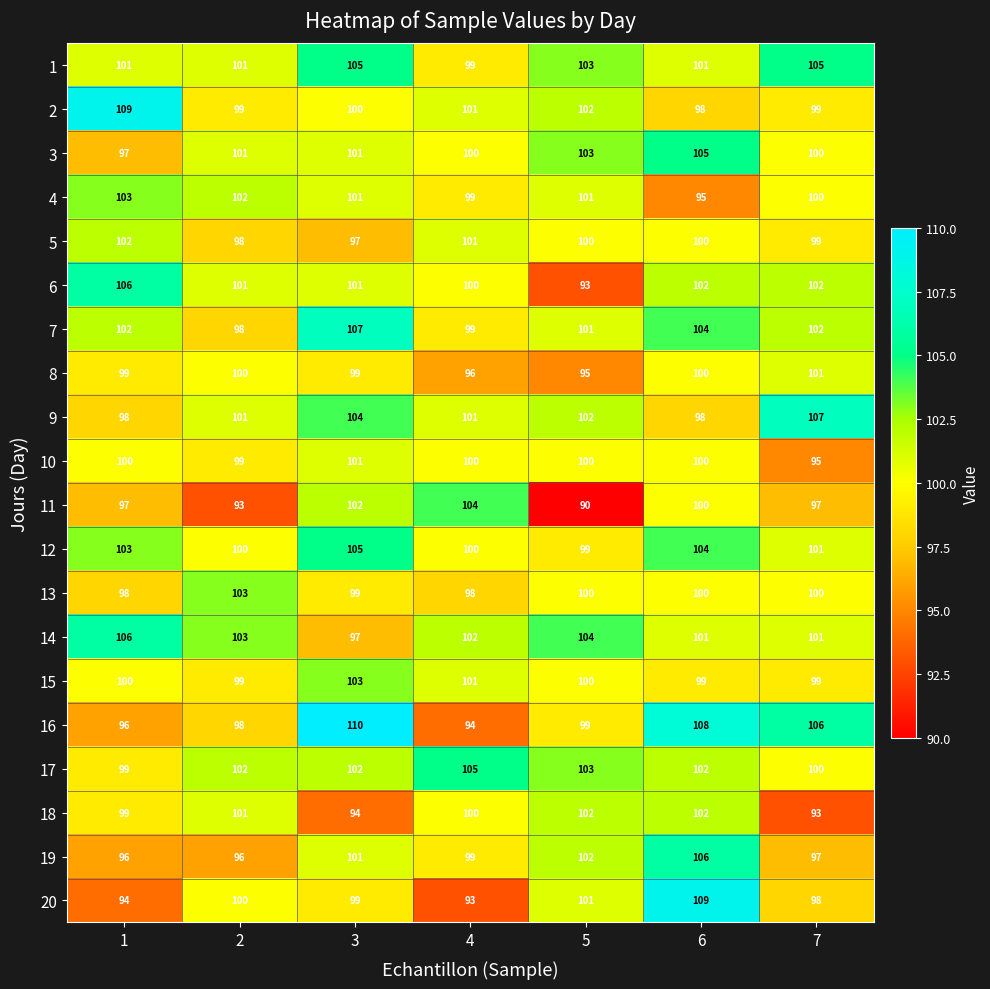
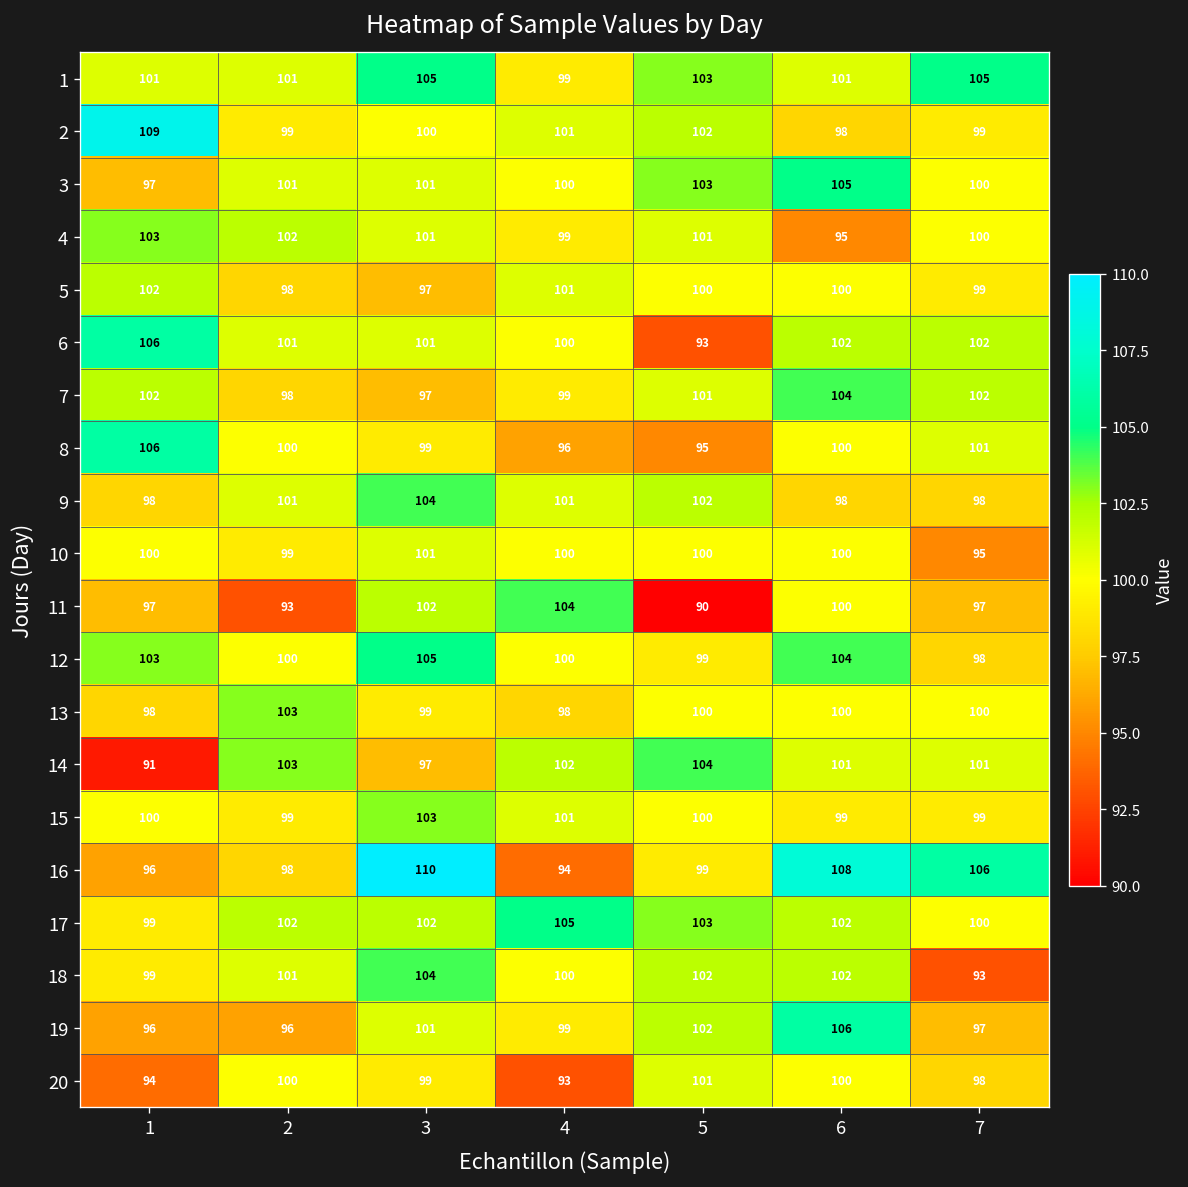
7, 3: 107 -> 97
8, 1: 99 -> 106
9, 7: 107 -> 98
12, 7: 101 -> 98
14, 1: 106 -> 91
18, 3: 94 -> 104
20, 6: 109 -> 100
